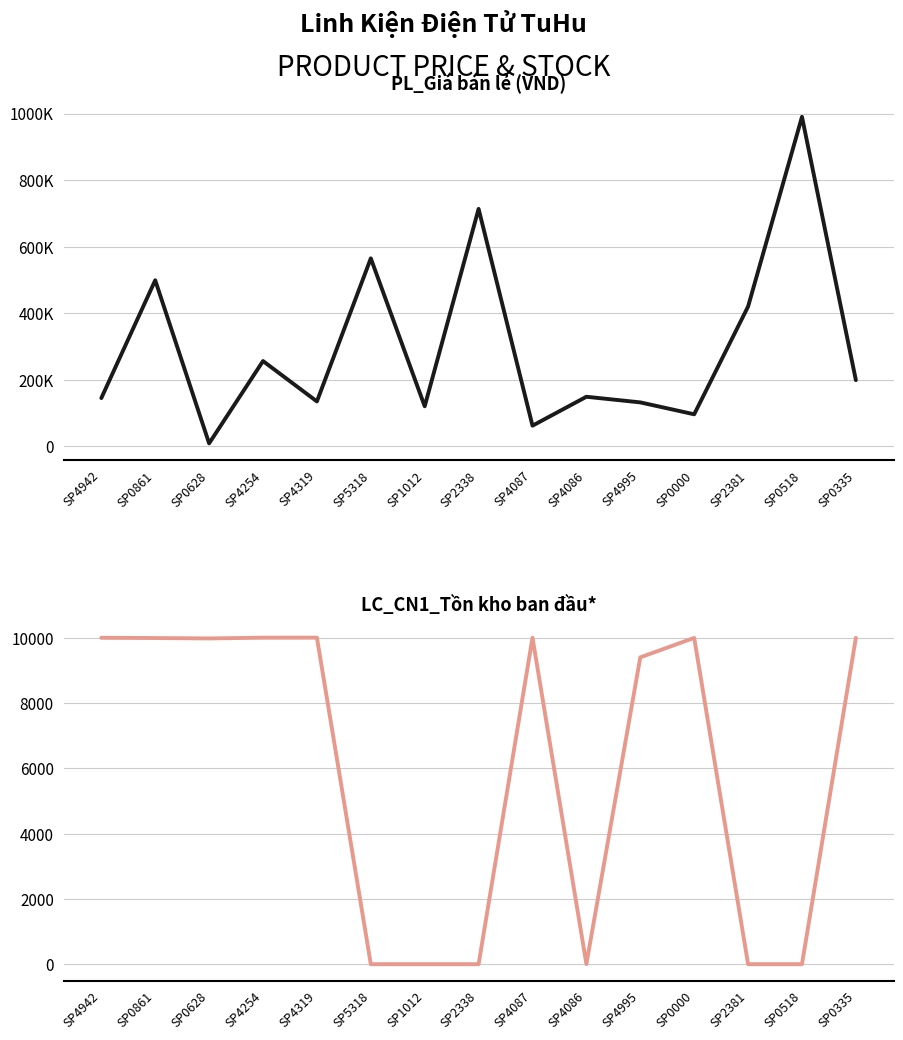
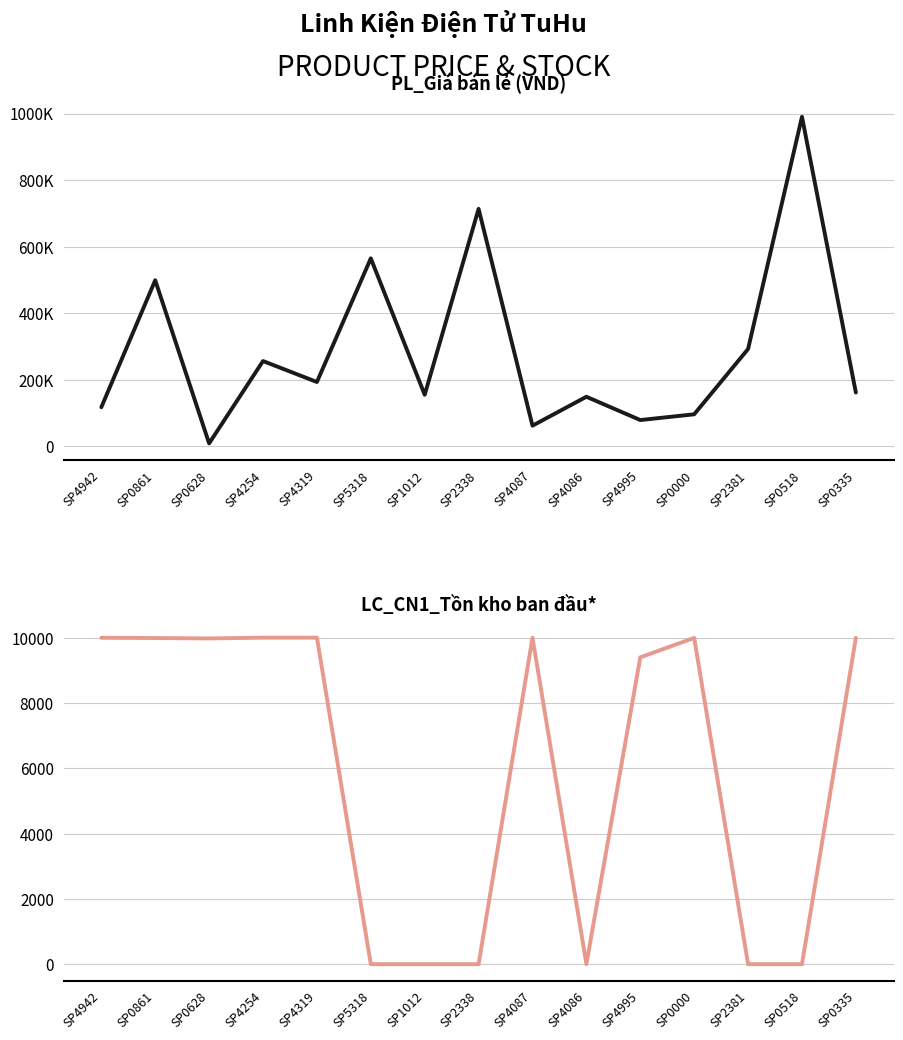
PL_Giá bán lẻ (VND), SP4942: 150000 -> 120000
PL_Giá bán lẻ (VND), SP4319: 140000 -> 190000
PL_Giá bán lẻ (VND), SP1012: 120000 -> 160000
PL_Giá bán lẻ (VND), SP4995: 130000 -> 80000
PL_Giá bán lẻ (VND), SP2381: 420000 -> 290000
PL_Giá bán lẻ (VND), SP0335: 200000 -> 160000
